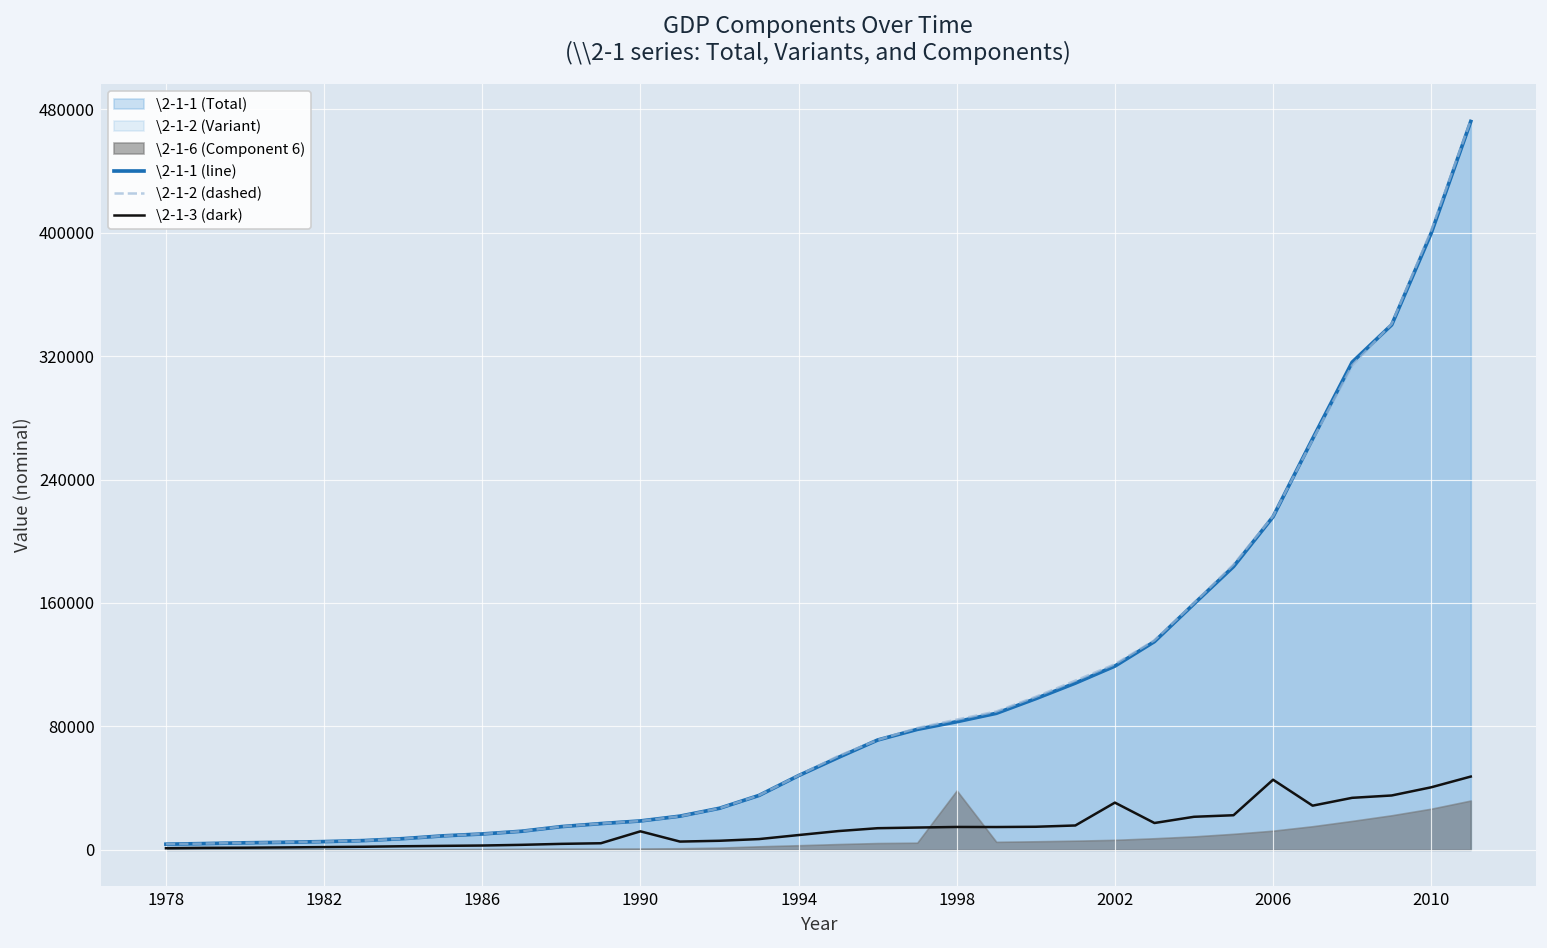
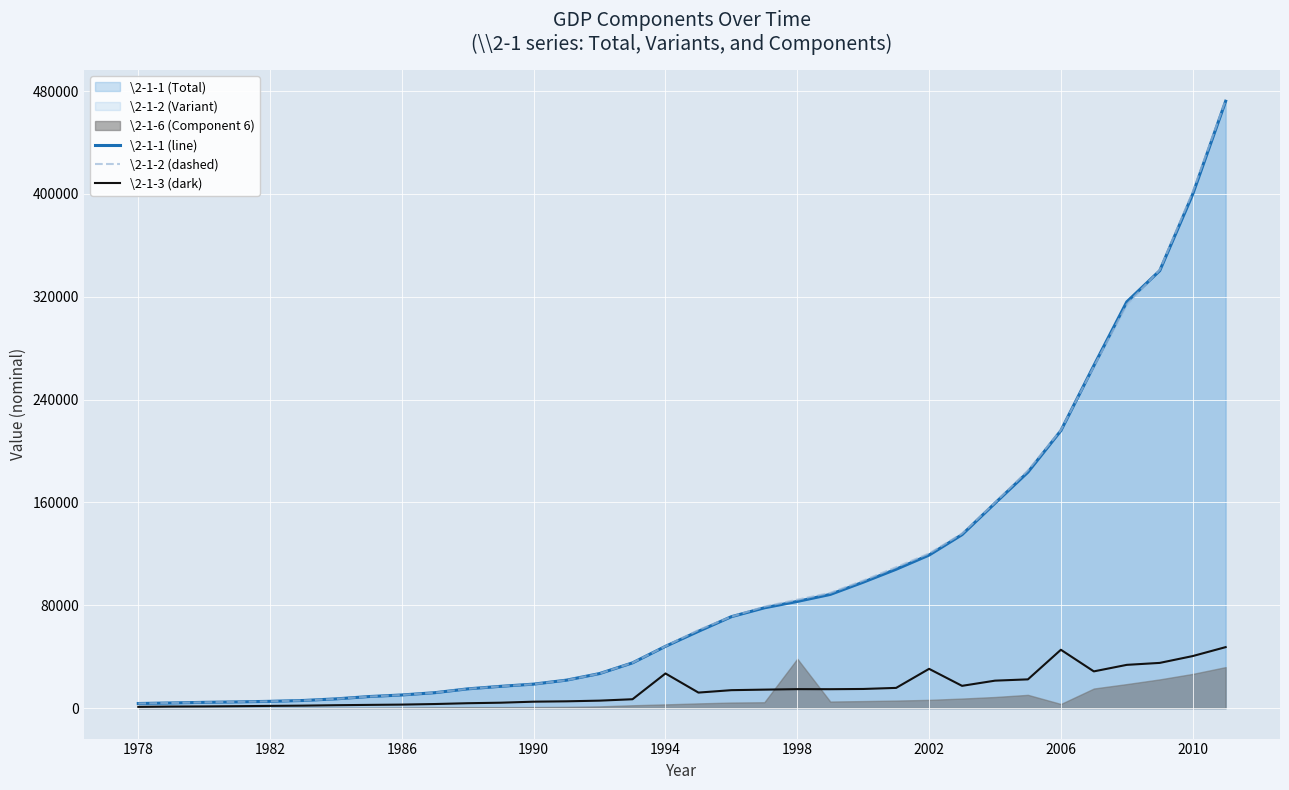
\2-1-3 (dark), 1990: 12000 -> 5000
\2-1-3 (dark), 1994: 10000 -> 27000
\2-1-6 (Component 6), 2006: 12000 -> 3000
